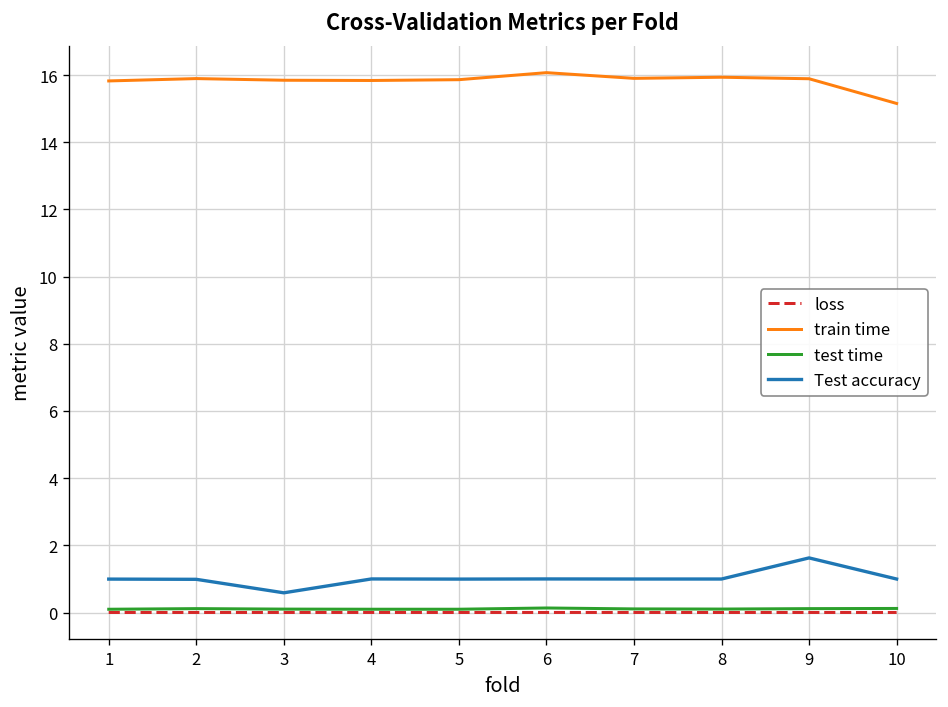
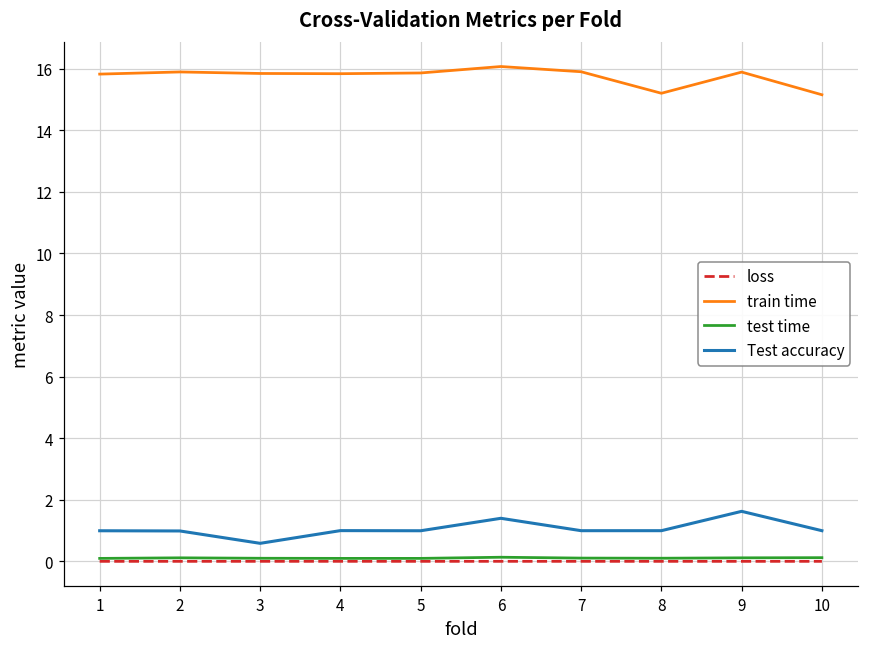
Test accuracy, 6: 1.0 -> 1.4
train time, 8: 15.9 -> 15.2
